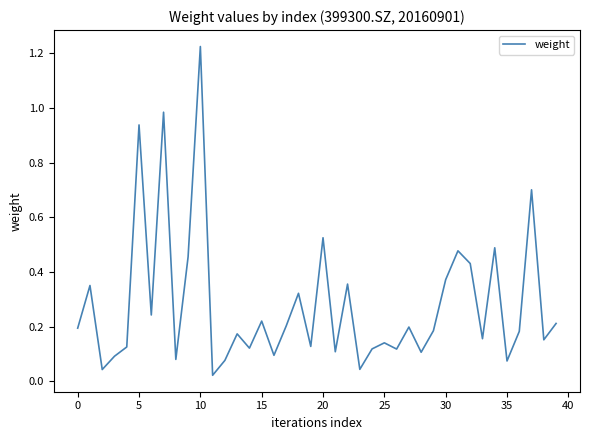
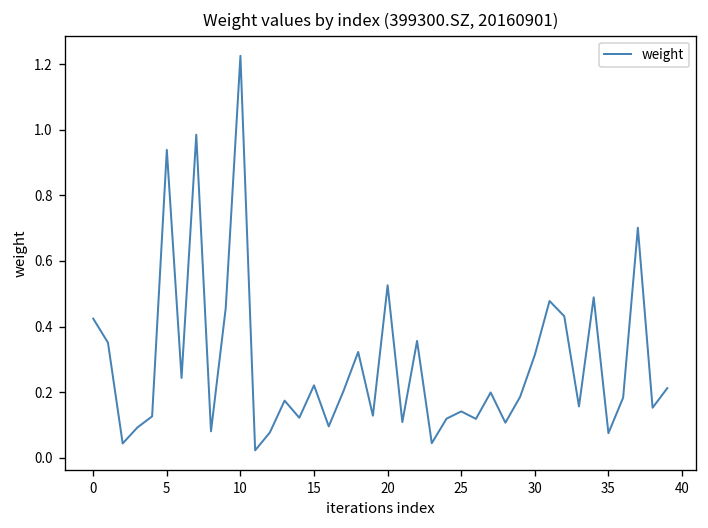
0: 0.20 -> 0.42
30: 0.37 -> 0.31
